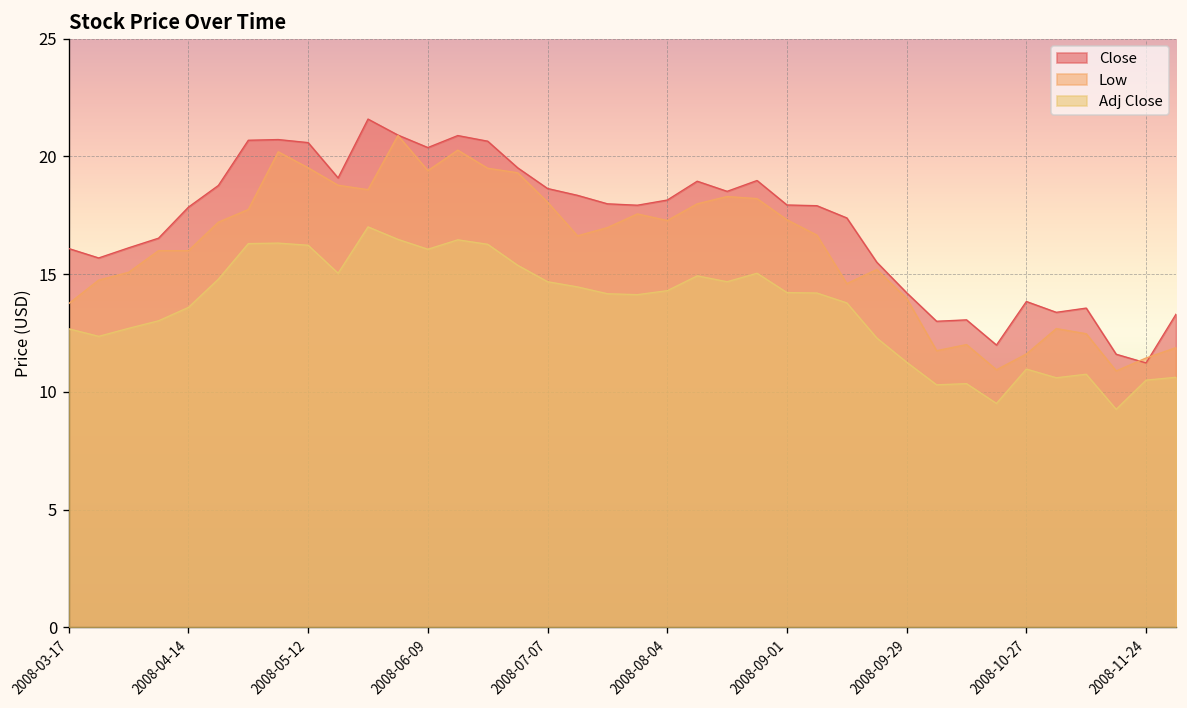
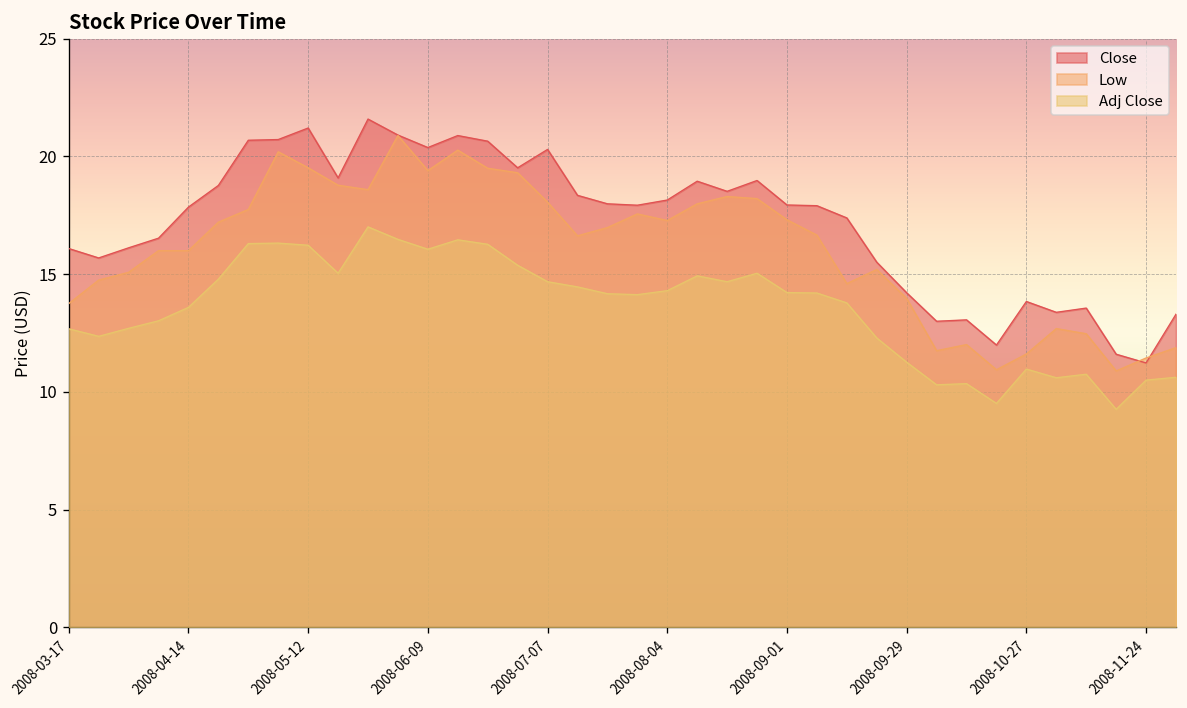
Close, 2008-05-12: 20.6 -> 21.2
Close, 2008-07-07: 18.6 -> 20.3
